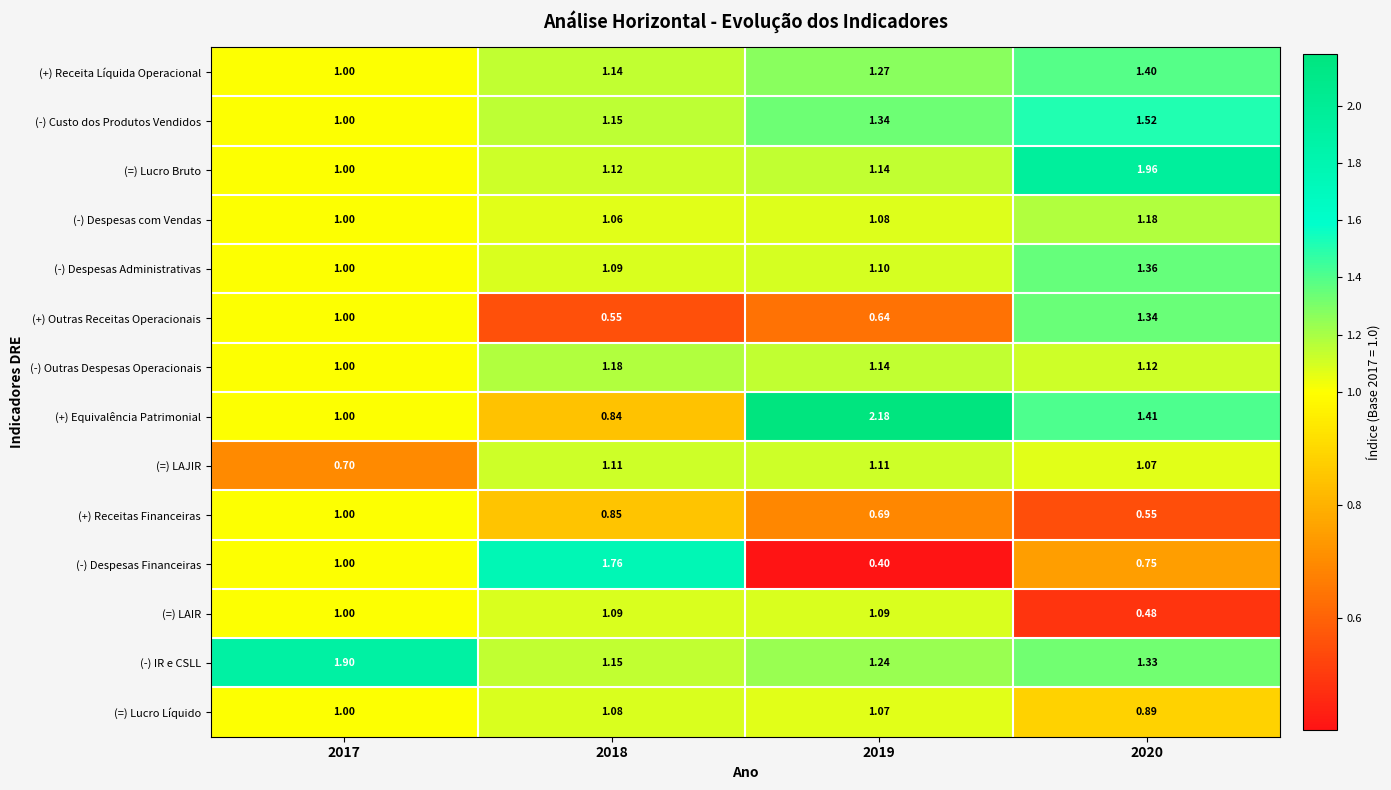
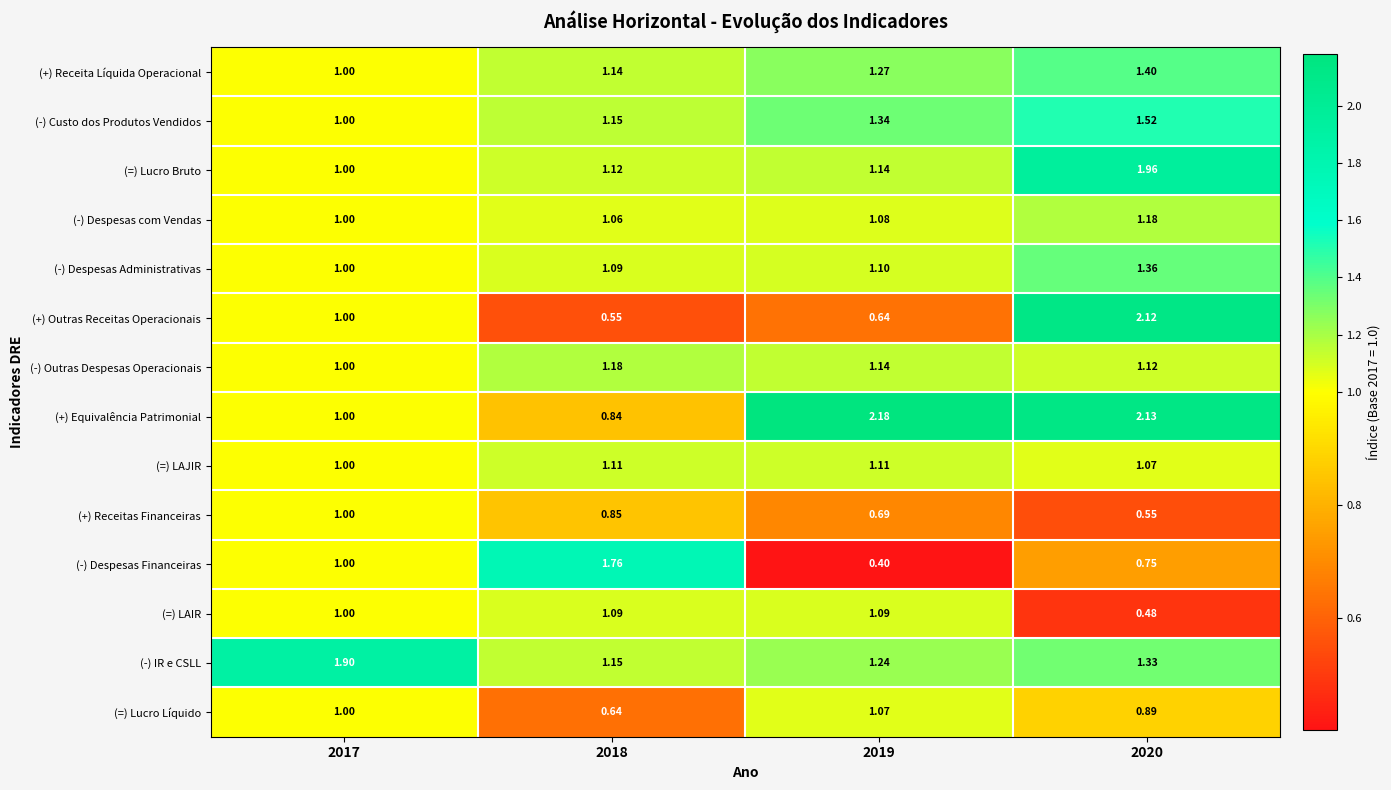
(+) Outras Receitas Operacionais, 2020: 1.34 -> 2.12
(+) Equivalência Patrimonial, 2020: 1.41 -> 2.13
(=) LAJIR, 2017: 0.70 -> 1.00
(=) Lucro Líquido, 2018: 1.08 -> 0.64
